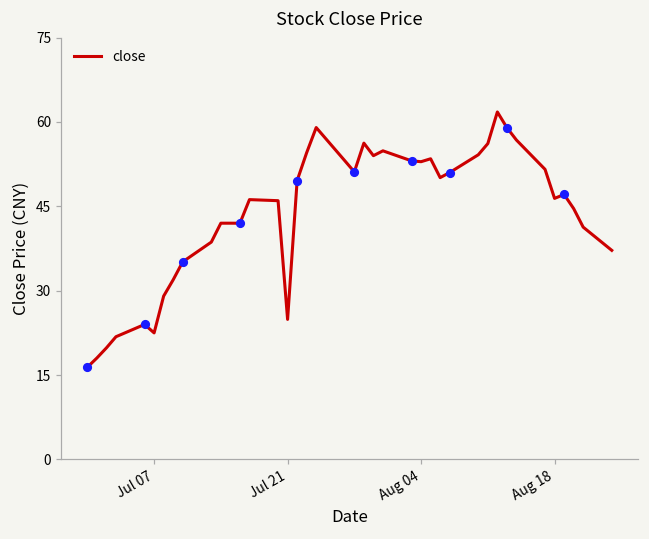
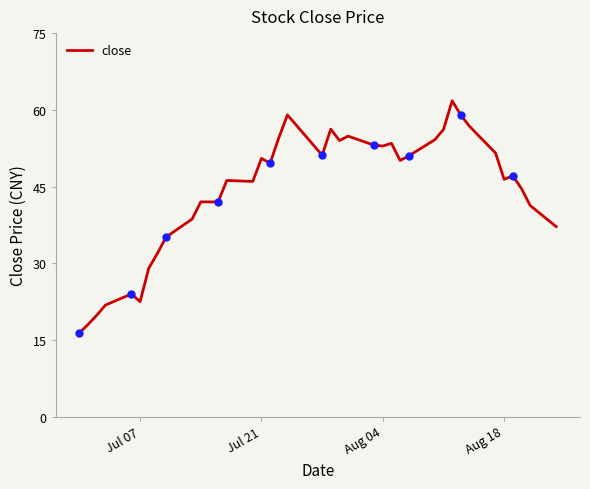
close, Jul 21: 25 -> 51
